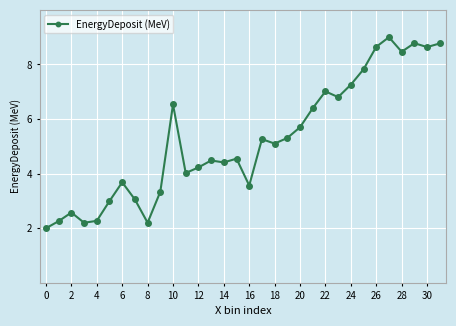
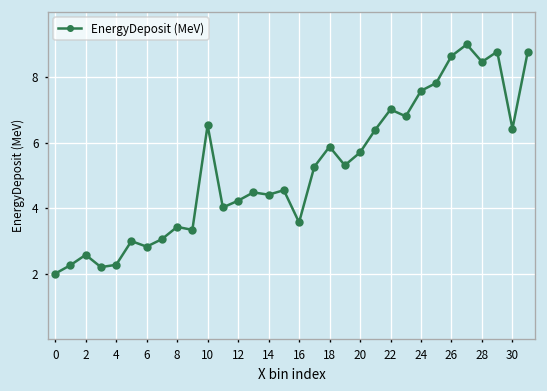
6: 3.7 -> 2.8
8: 2.2 -> 3.4
18: 5.1 -> 5.9
24: 7.3 -> 7.6
30: 8.6 -> 6.4
